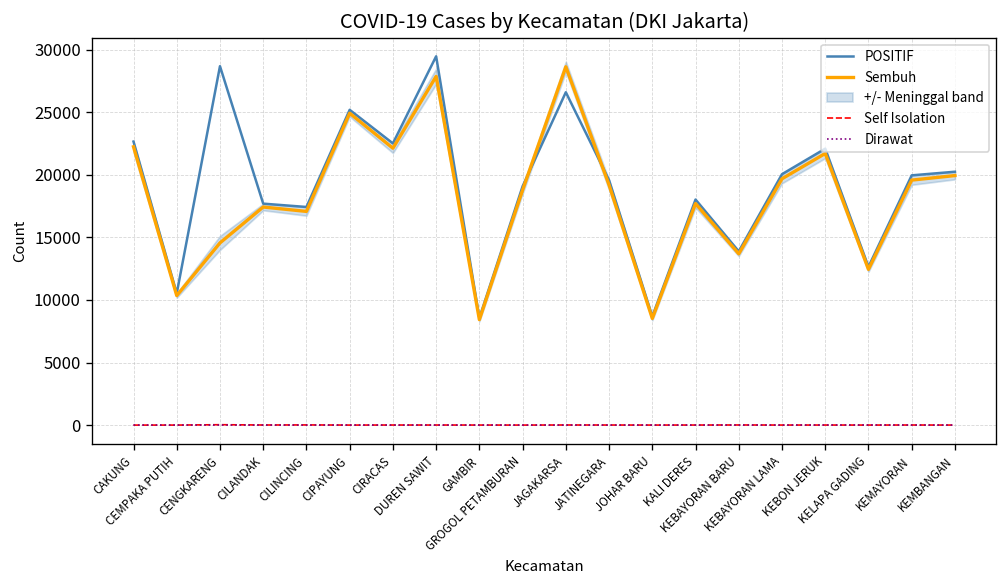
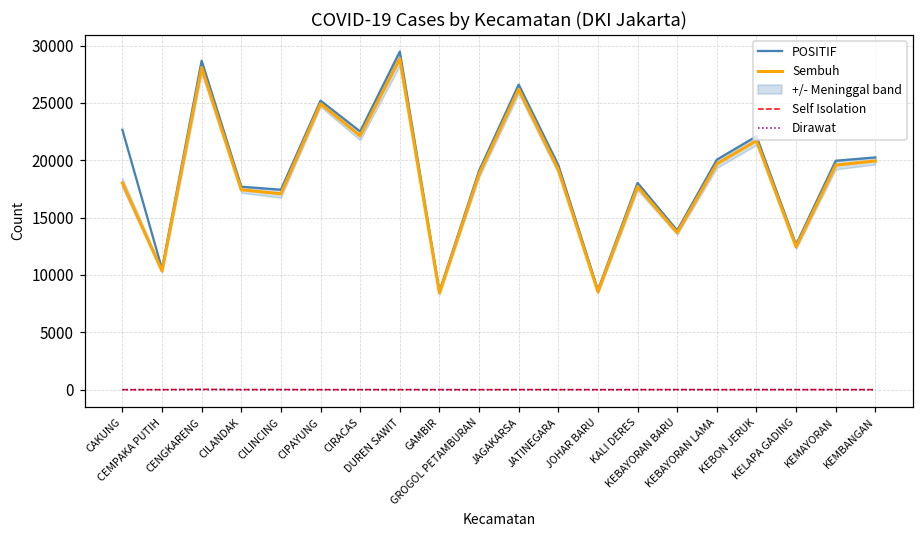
Sembuh, CAKUNG: 22200 -> 18000
Sembuh, CENGKARENG: 14600 -> 28100
Sembuh, DUREN SAWIT: 27900 -> 28900
Sembuh, JAGAKARSA: 28600 -> 26200
